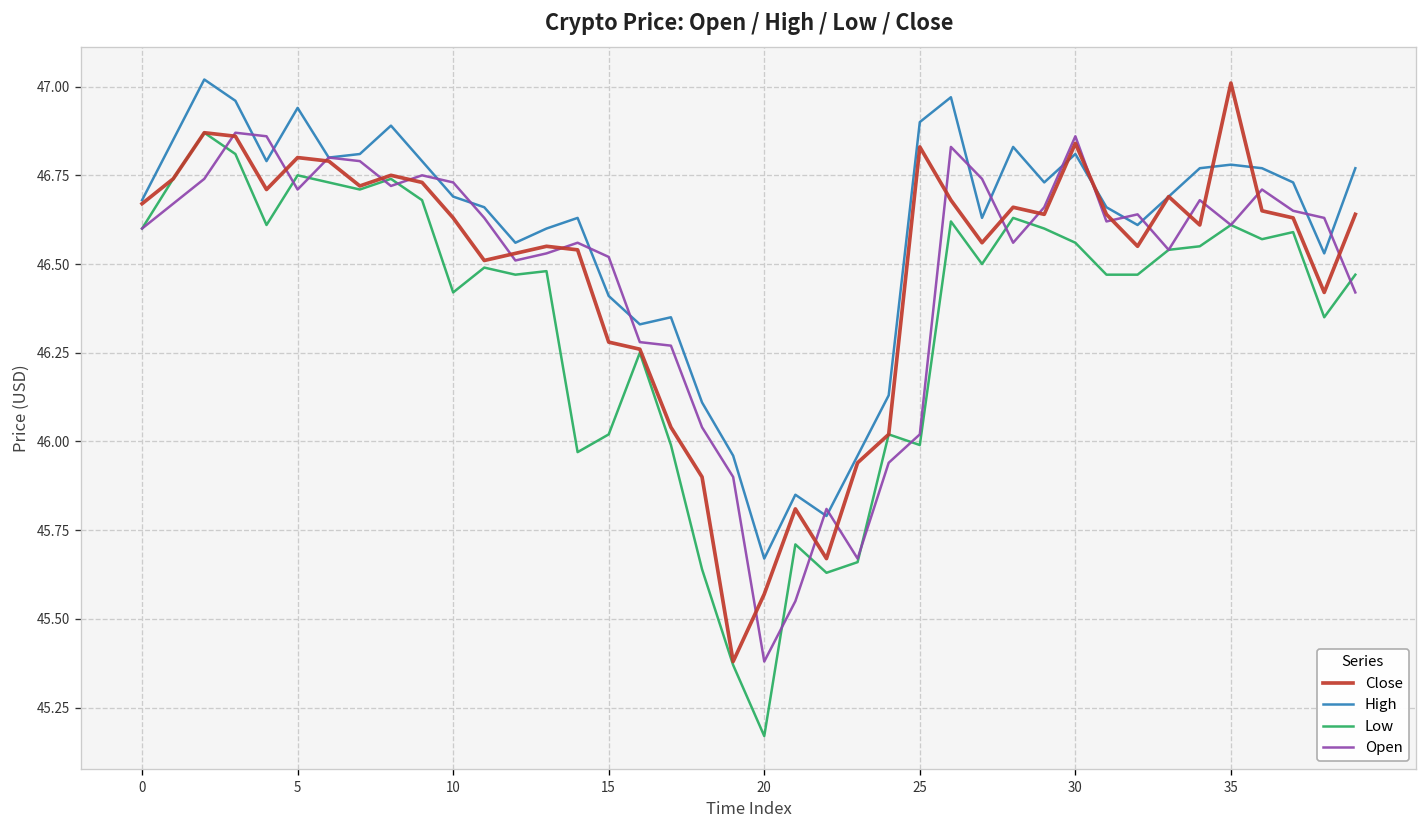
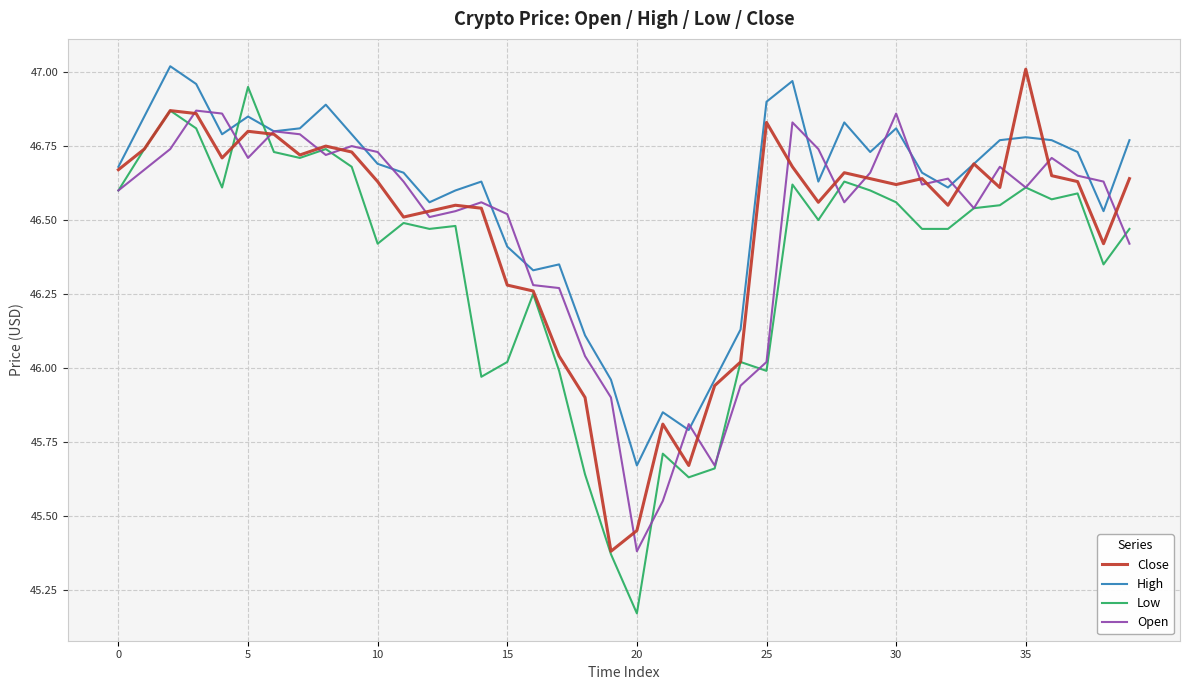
High, 5: 46.94 -> 46.85
Low, 5: 46.75 -> 46.95
Close, 20: 45.57 -> 45.45
Close, 30: 46.84 -> 46.62
